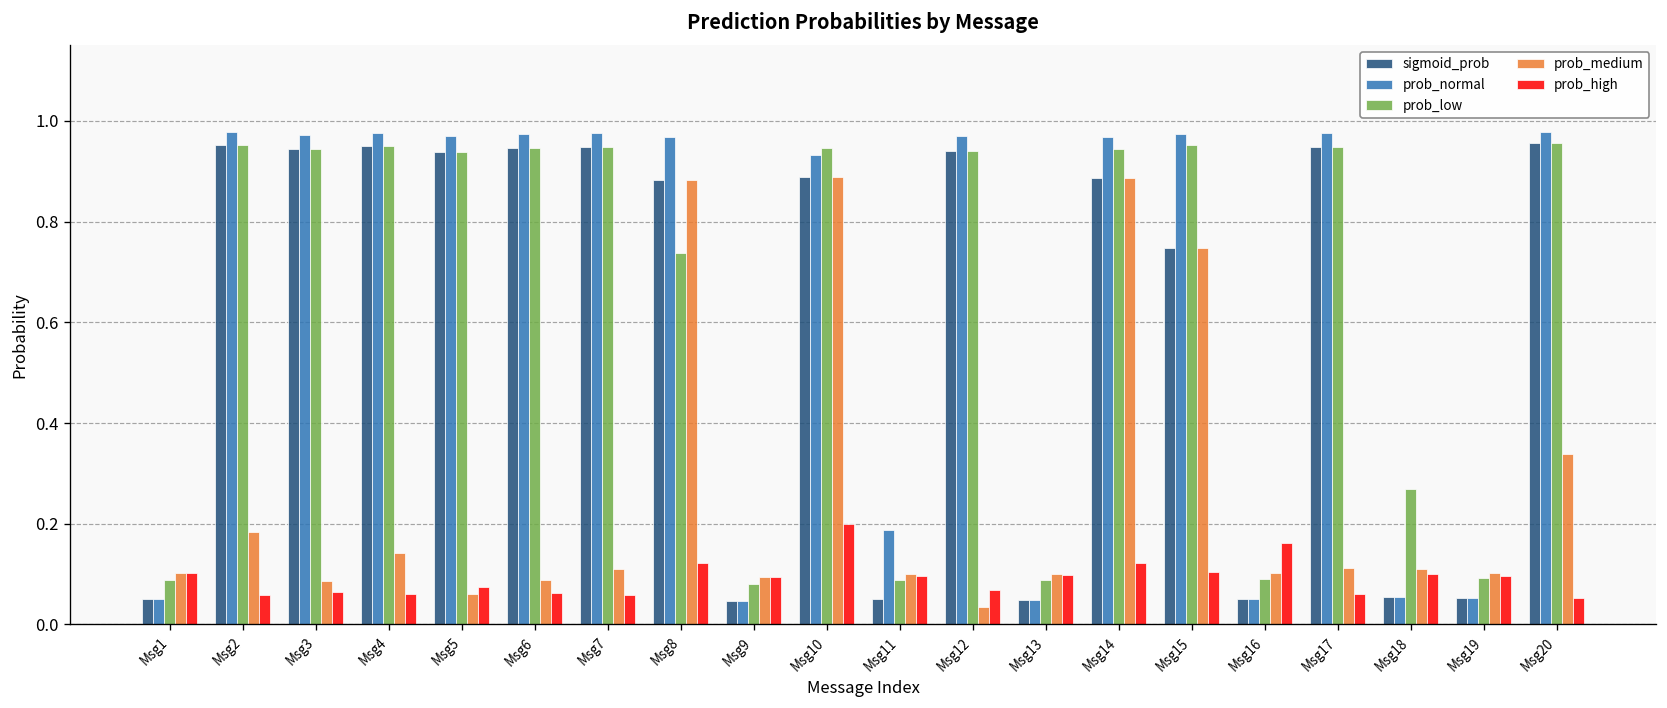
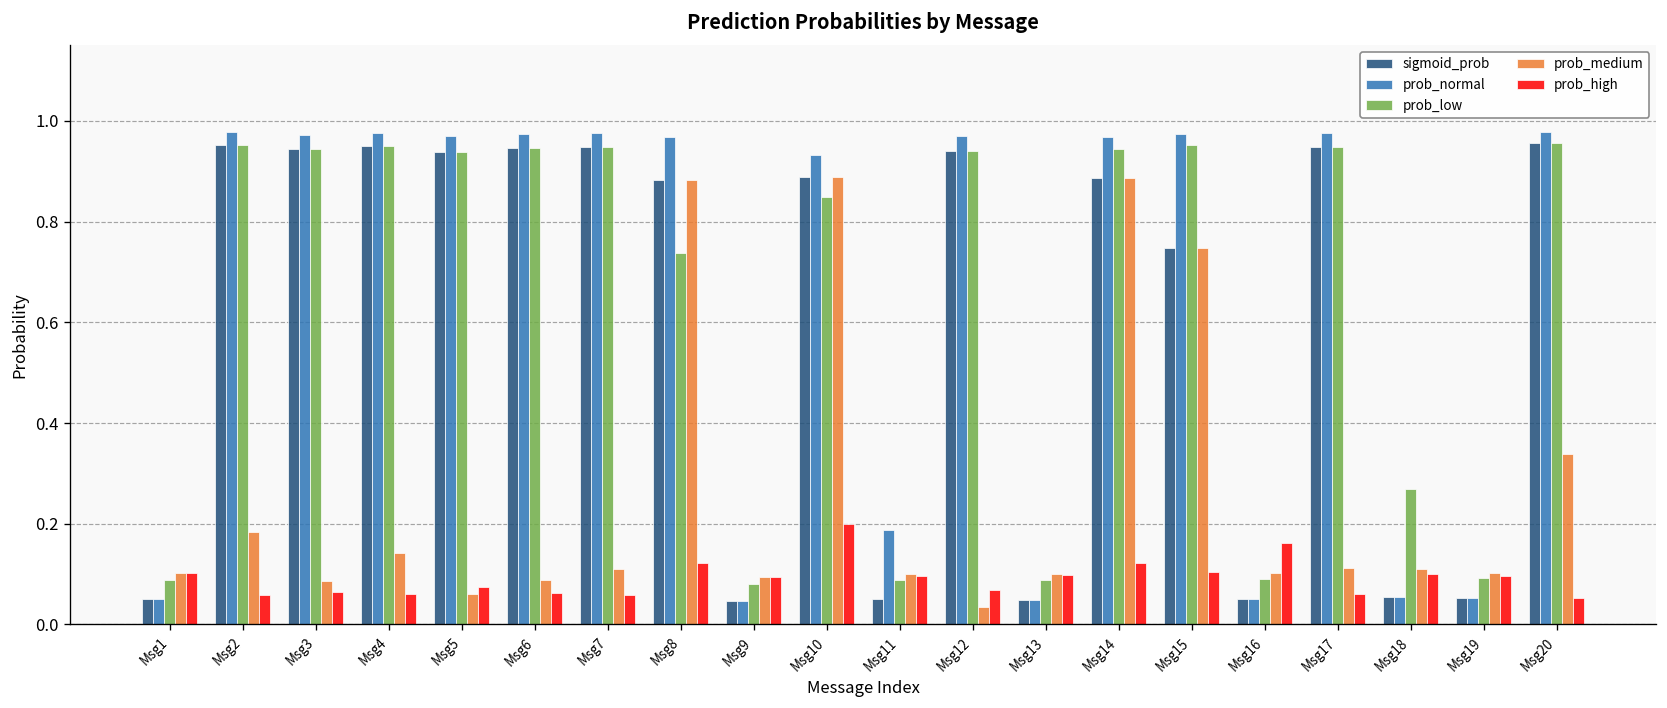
prob_low, Msg10: 0.95 -> 0.85
